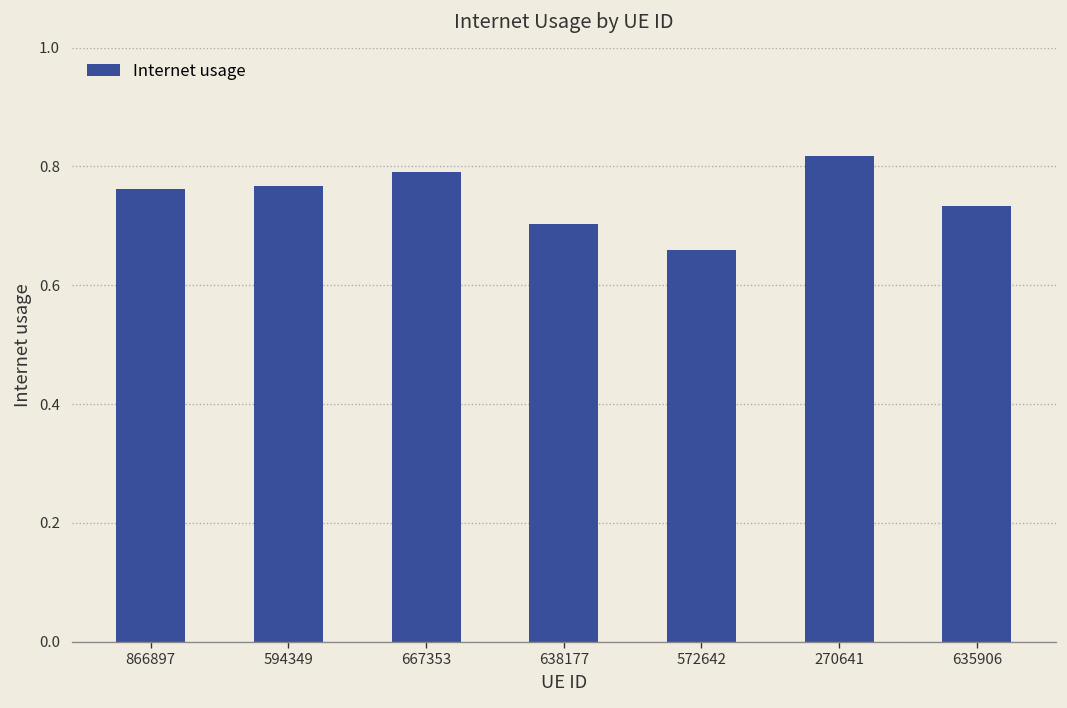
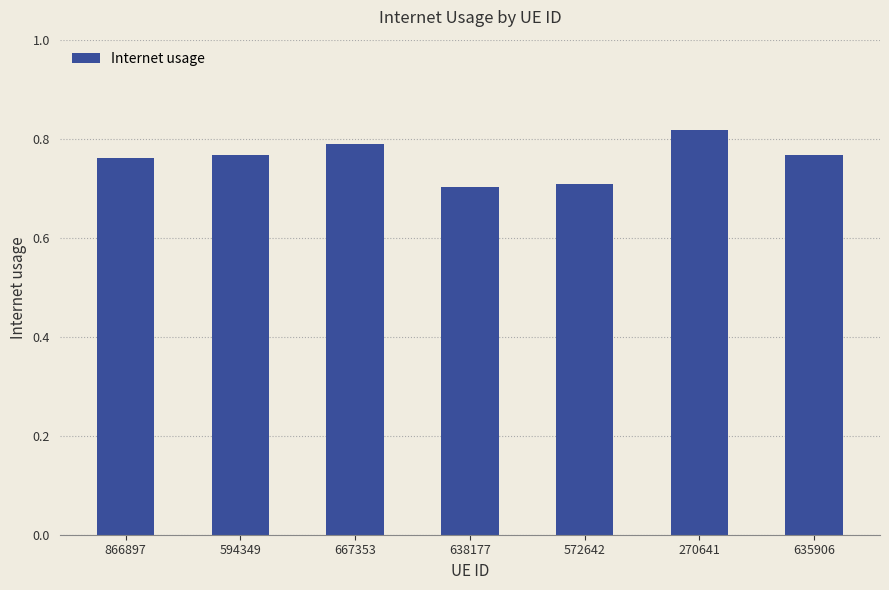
572642: 0.66 -> 0.71
635906: 0.73 -> 0.77
